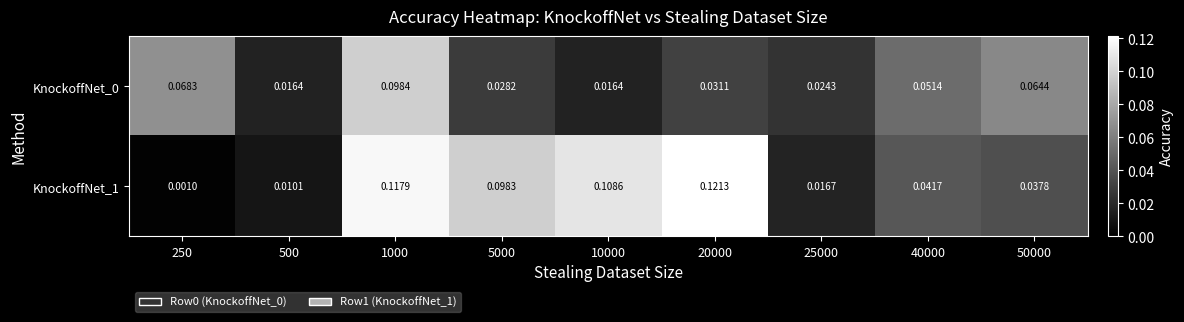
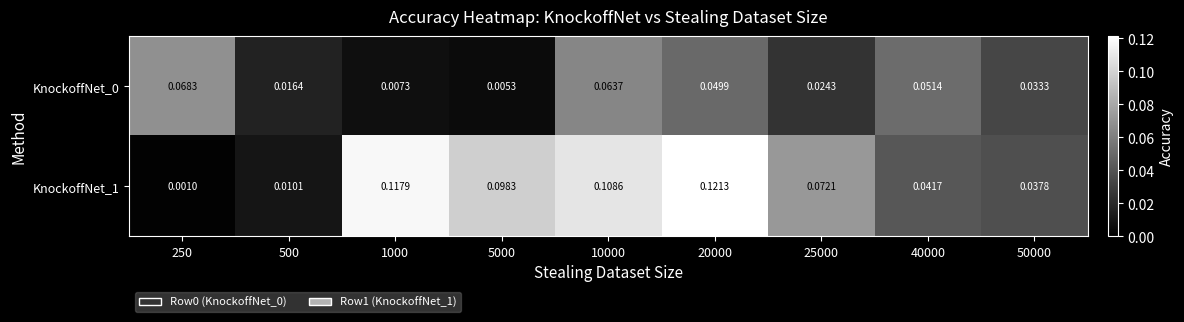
KnockoffNet_0, 1000: 0.0984 -> 0.0073
KnockoffNet_0, 5000: 0.0282 -> 0.0053
KnockoffNet_0, 10000: 0.0164 -> 0.0637
KnockoffNet_0, 20000: 0.0311 -> 0.0499
KnockoffNet_0, 50000: 0.0644 -> 0.0333
KnockoffNet_1, 25000: 0.0167 -> 0.0721
